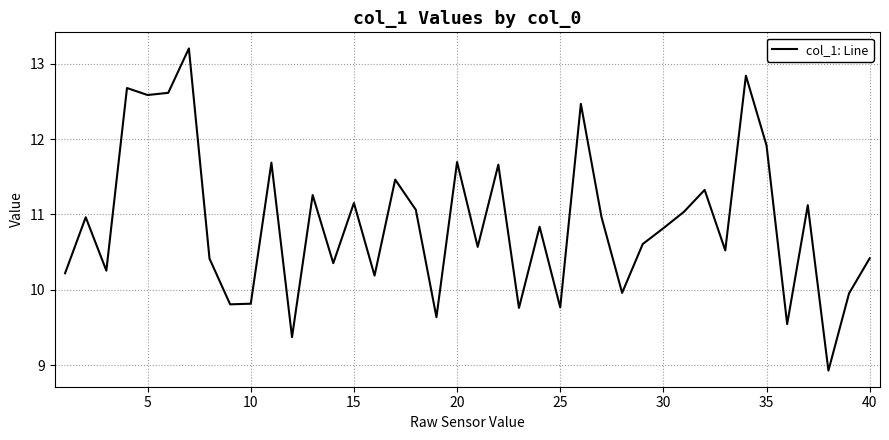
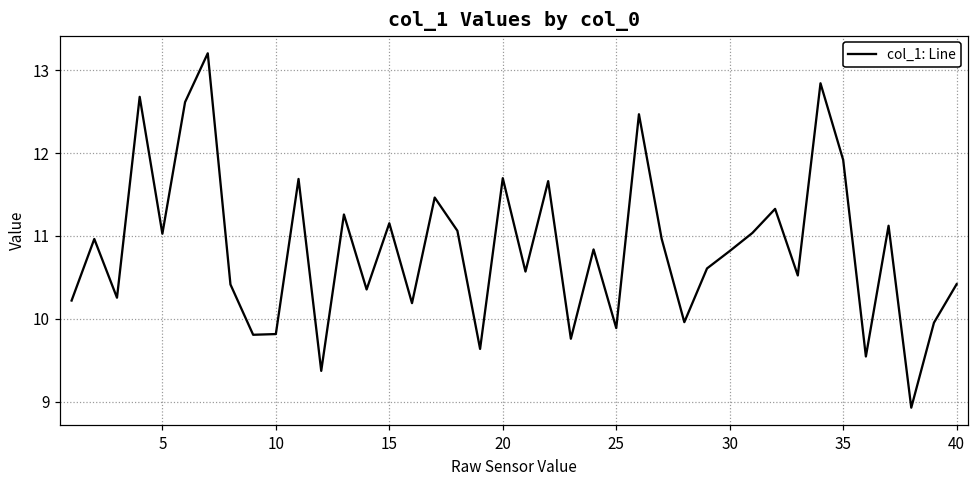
5: 12.6 -> 11.0
25: 9.8 -> 9.9
